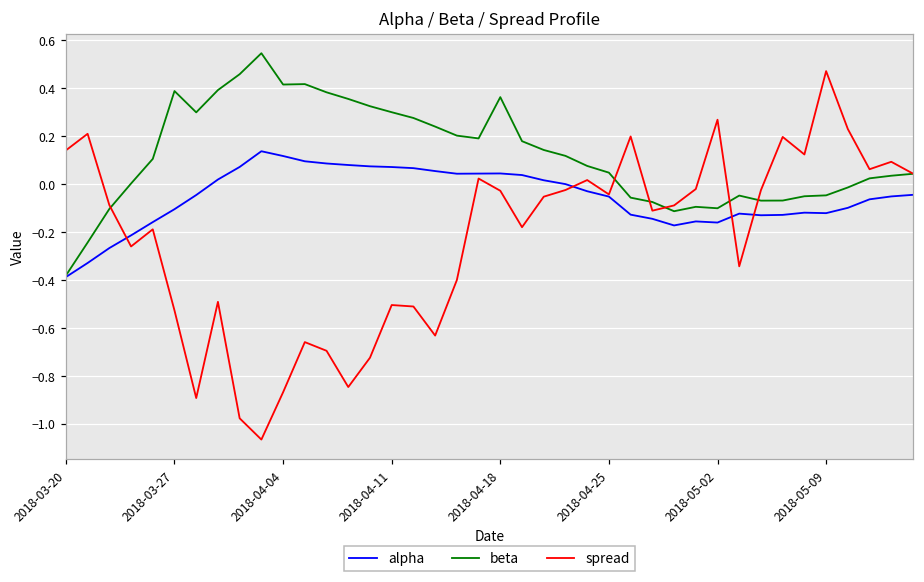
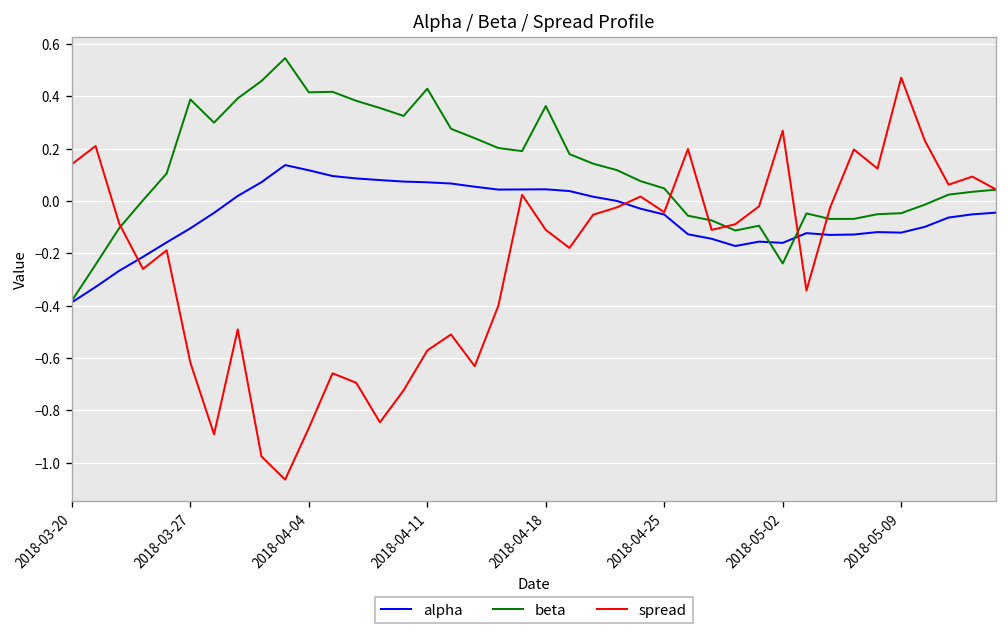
spread, 2018-03-27: -0.53 -> -0.62
beta, 2018-04-11: 0.30 -> 0.43
spread, 2018-04-11: -0.50 -> -0.57
spread, 2018-04-18: -0.03 -> -0.11
beta, 2018-05-02: -0.10 -> -0.24
